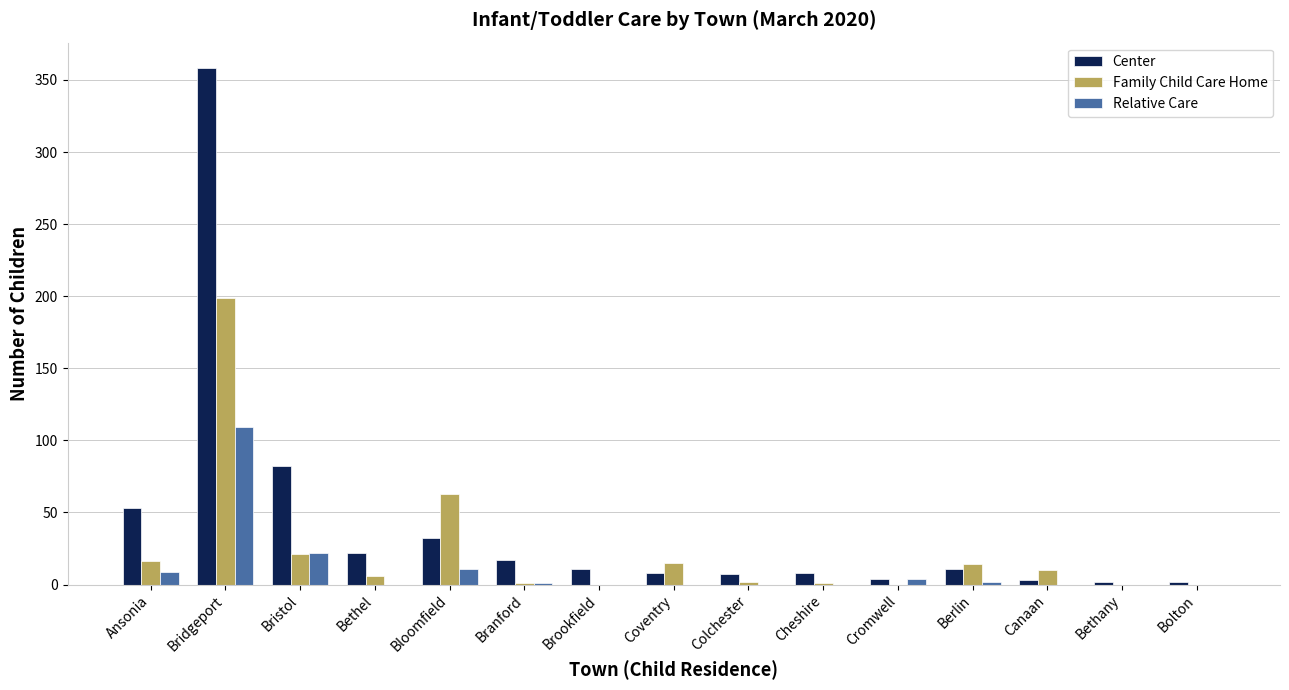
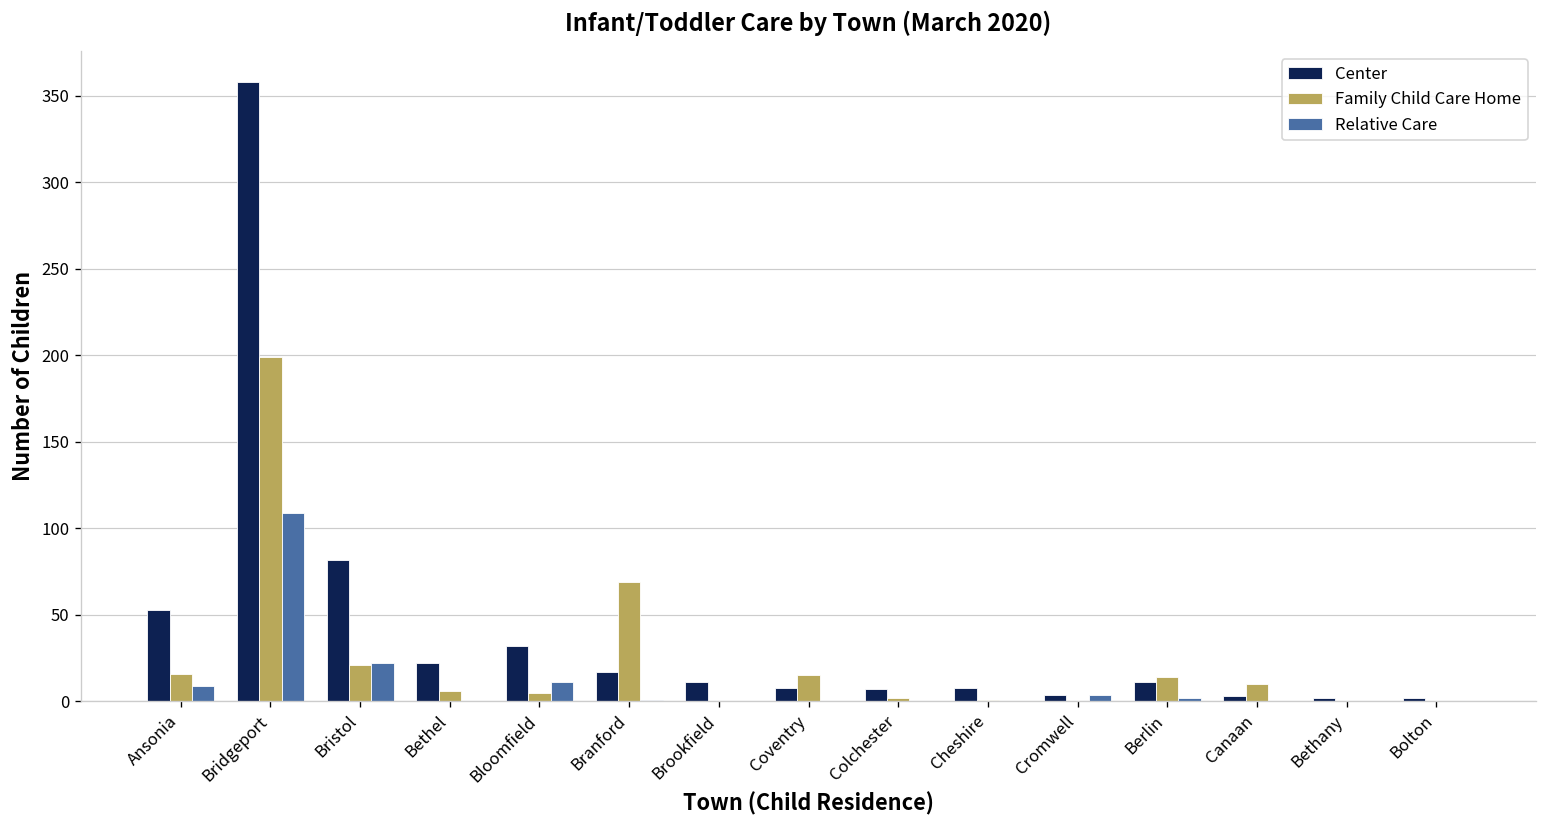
Family Child Care Home, Bloomfield: 63 -> 5
Family Child Care Home, Branford: 1 -> 69
